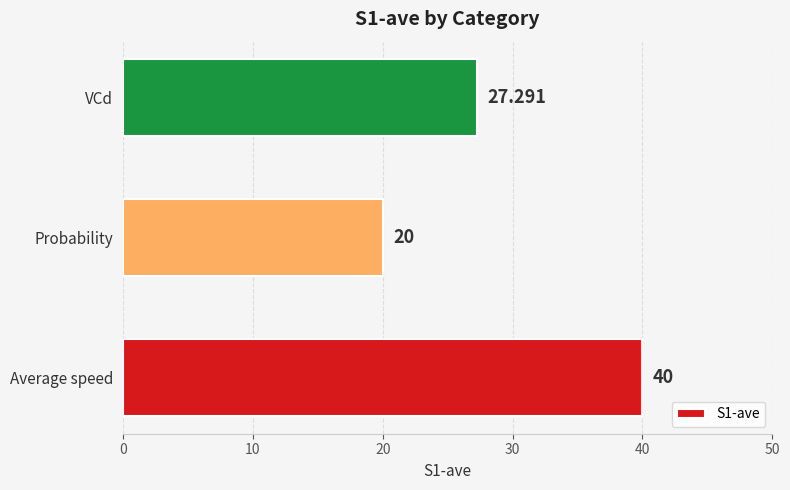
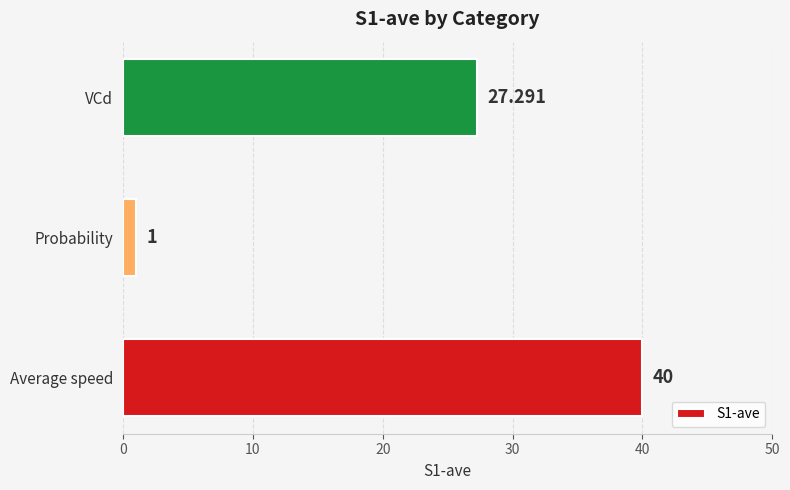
Probability: 20 -> 1
